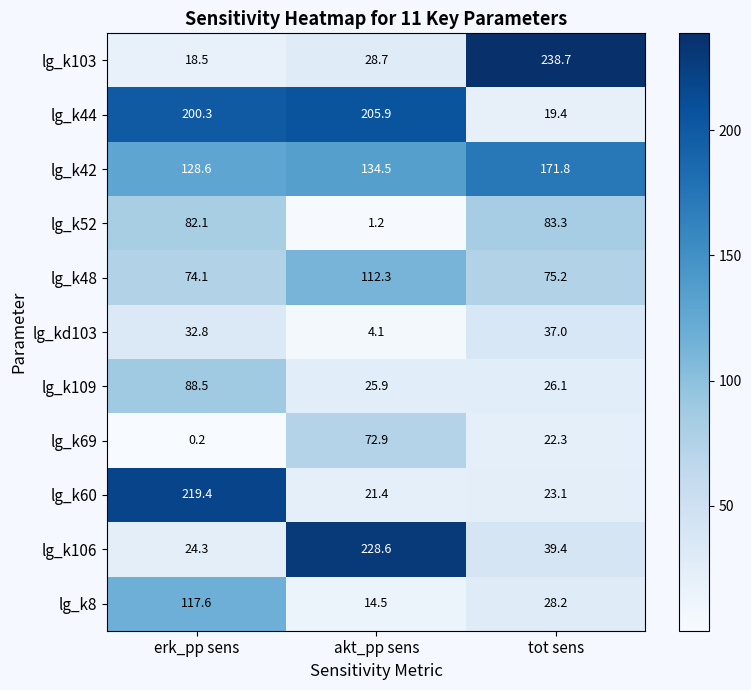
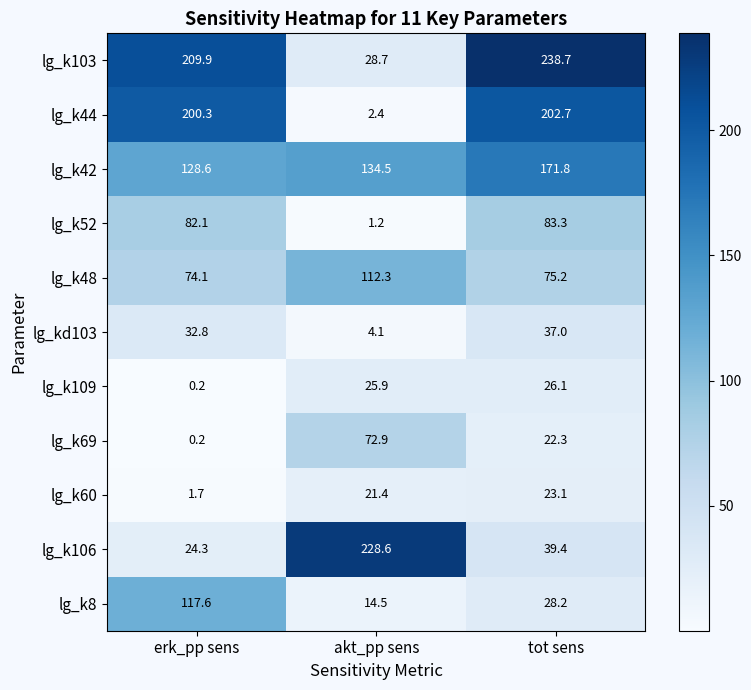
lg_k103, erk_pp sens: 18.5 -> 209.9
lg_k44, akt_pp sens: 205.9 -> 2.4
lg_k44, tot sens: 19.4 -> 202.7
lg_k109, erk_pp sens: 88.5 -> 0.2
lg_k60, erk_pp sens: 219.4 -> 1.7
